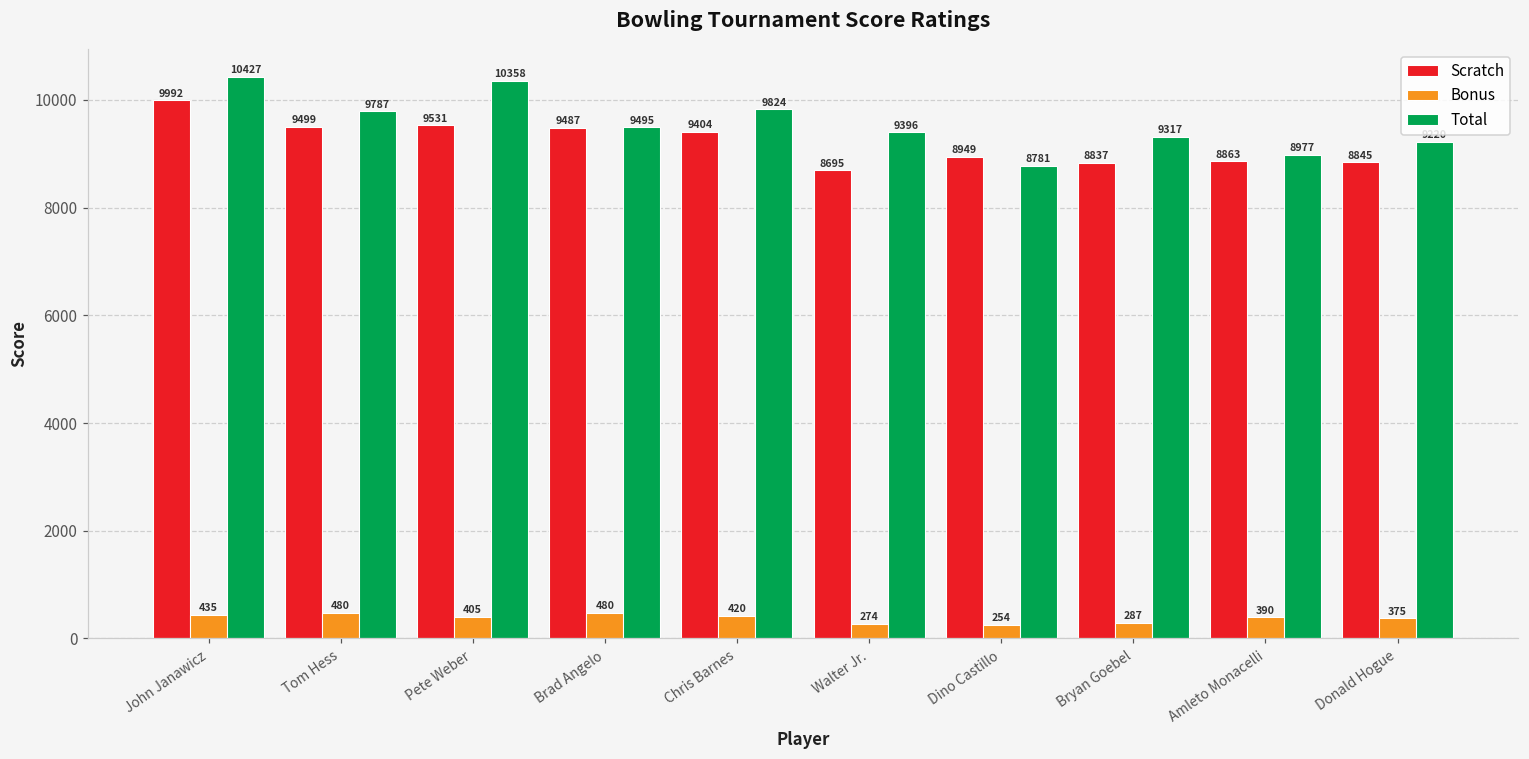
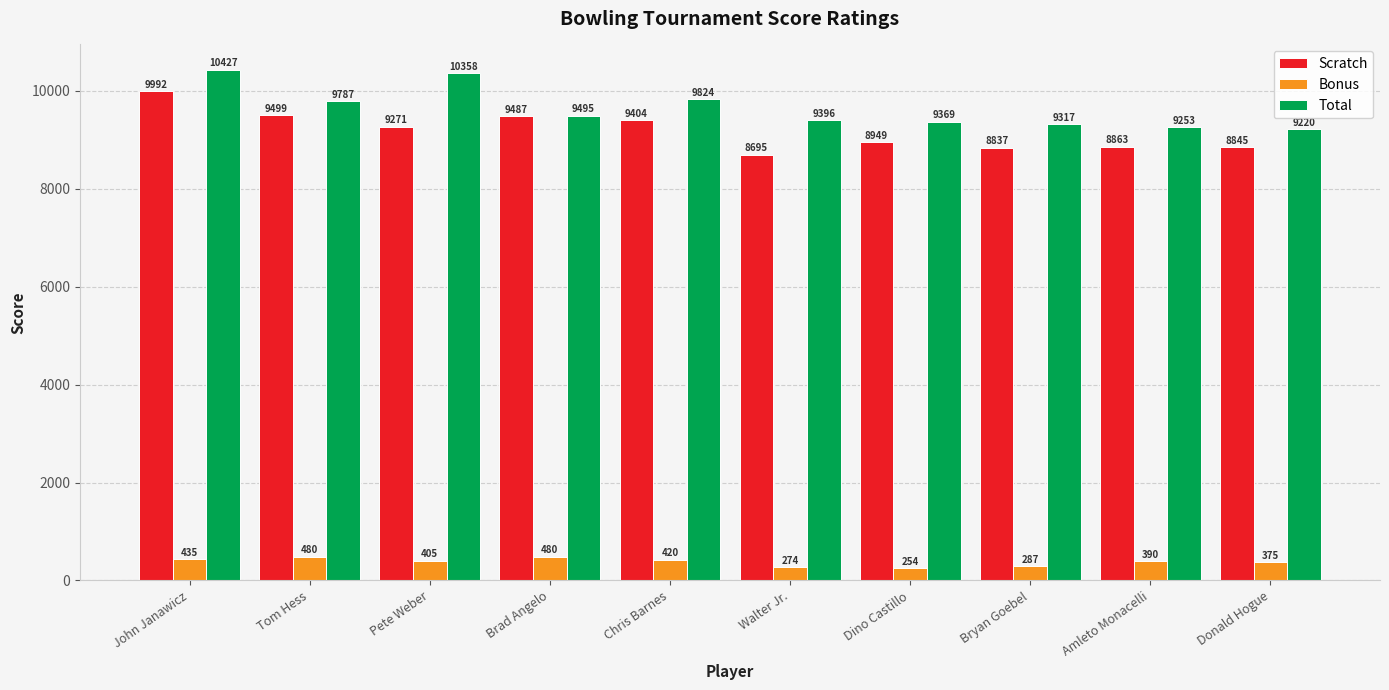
Scratch, Pete Weber: 9531 -> 9271
Total, Dino Castillo: 8781 -> 9369
Total, Amleto Monacelli: 8977 -> 9253
